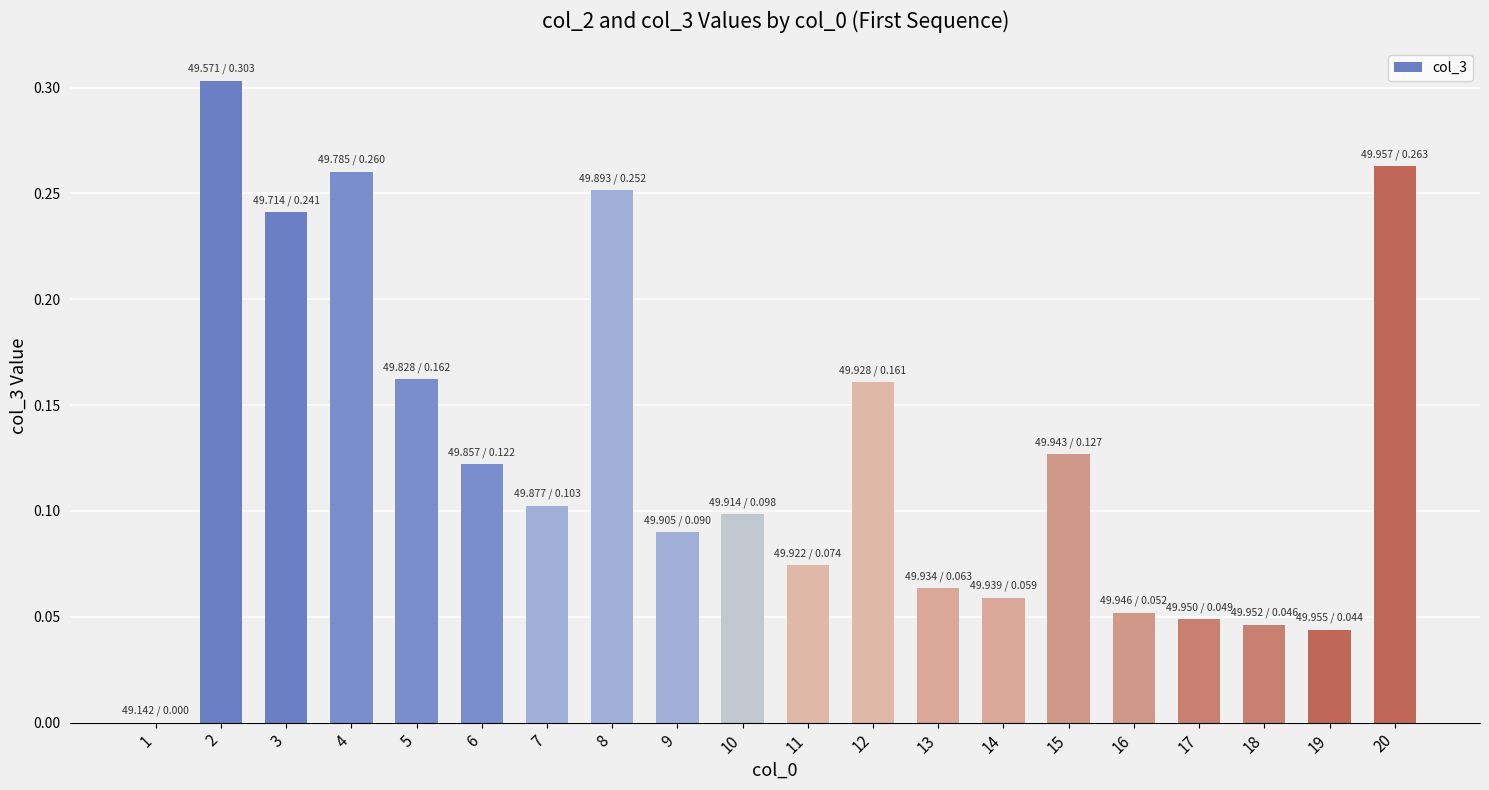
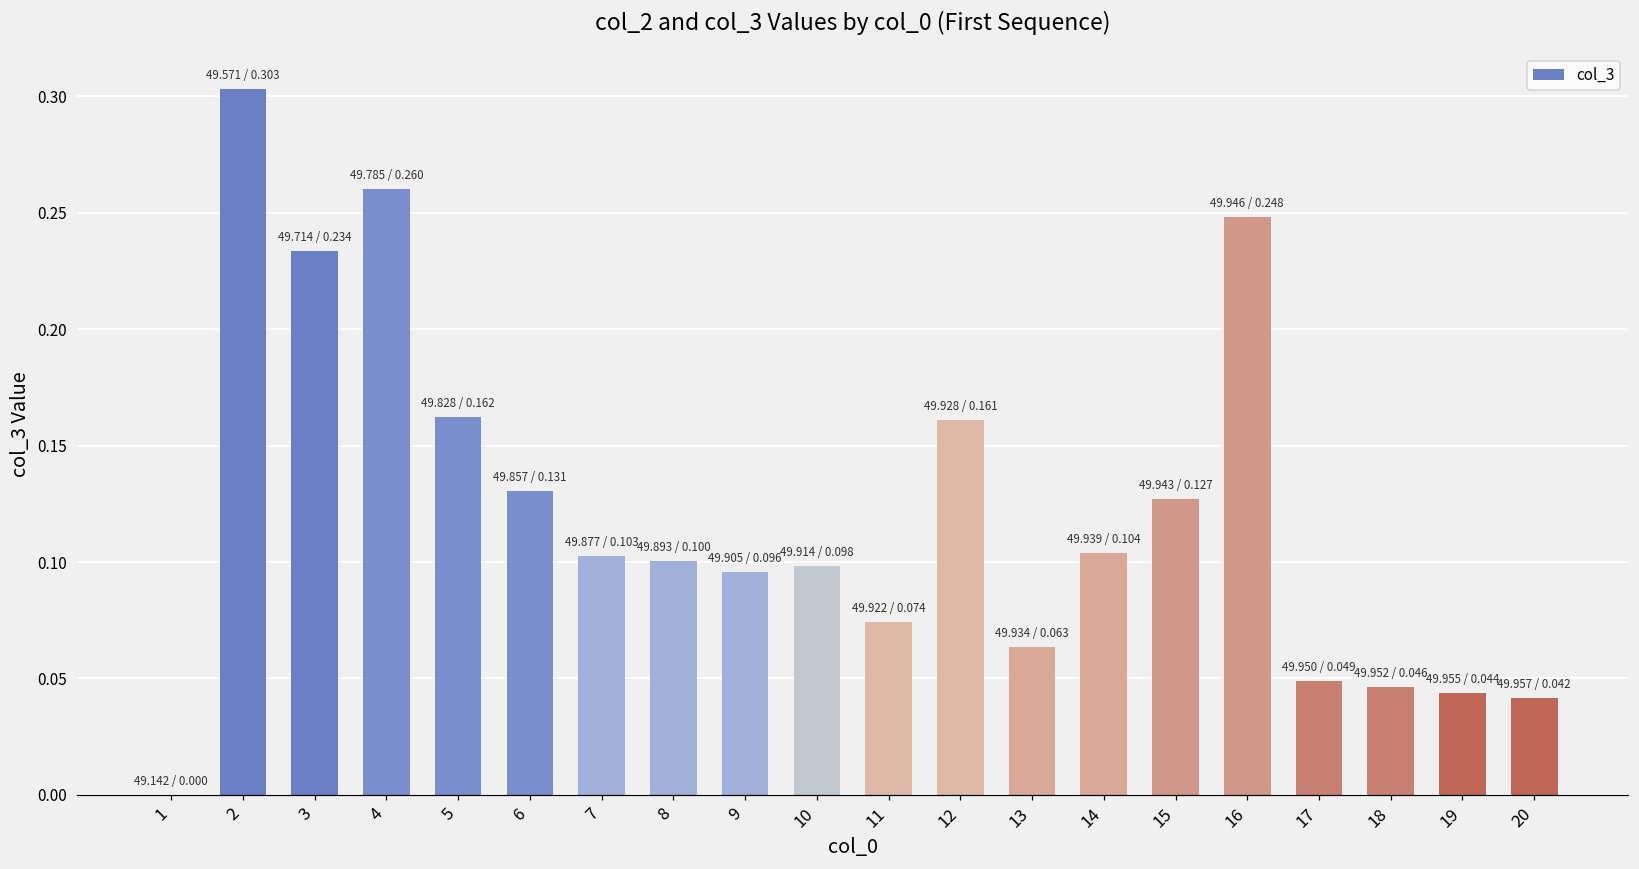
3: 0.241 -> 0.234
6: 0.122 -> 0.131
8: 0.252 -> 0.100
9: 0.090 -> 0.096
14: 0.059 -> 0.104
16: 0.052 -> 0.248
20: 0.263 -> 0.042
